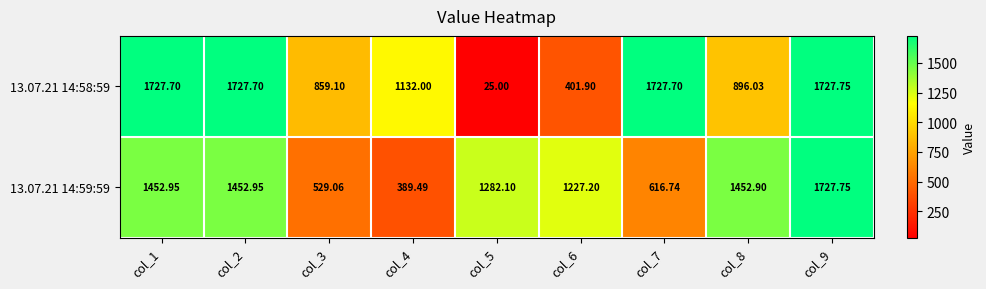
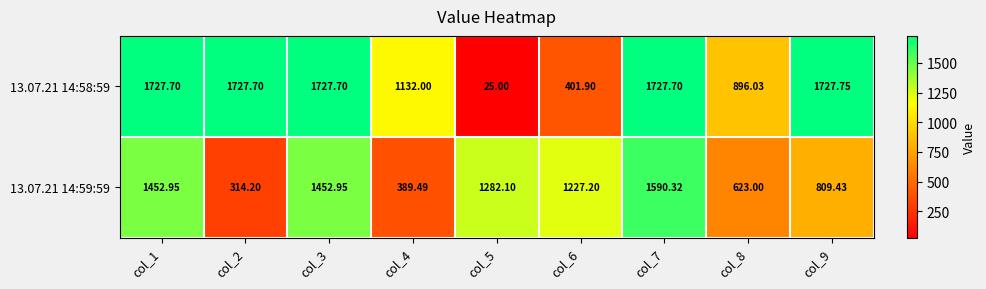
13.07.21 14:58:59, col_3: 859.10 -> 1727.70
13.07.21 14:59:59, col_2: 1452.95 -> 314.20
13.07.21 14:59:59, col_3: 529.06 -> 1452.95
13.07.21 14:59:59, col_7: 616.74 -> 1590.32
13.07.21 14:59:59, col_8: 1452.90 -> 623.00
13.07.21 14:59:59, col_9: 1727.75 -> 809.43
